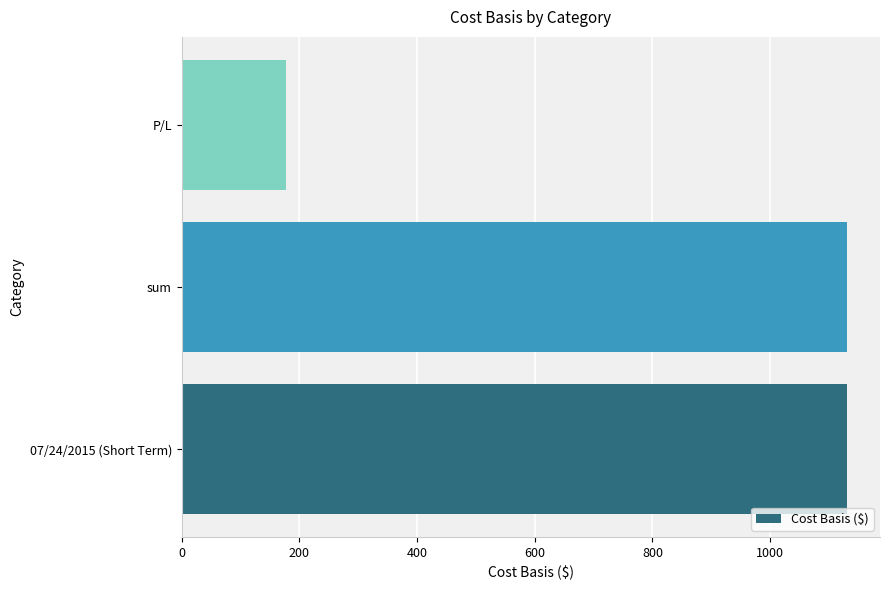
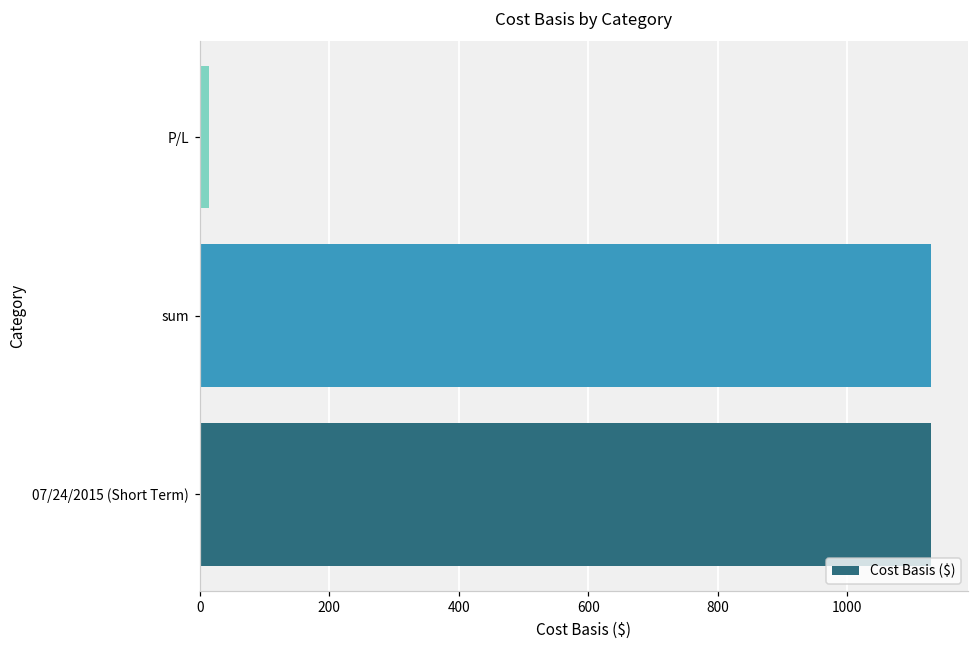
P/L: 180 -> 10
